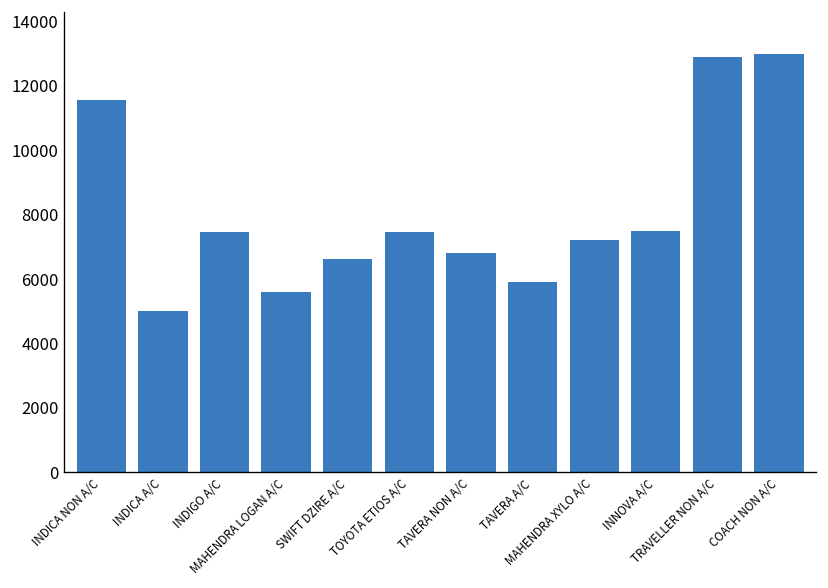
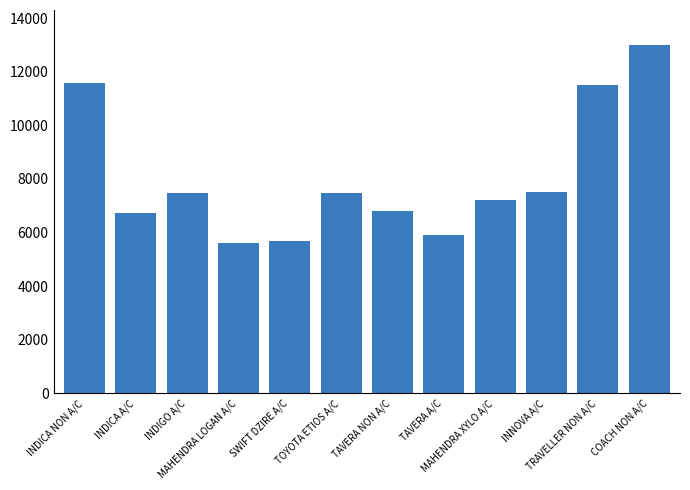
INDICA A/C: 5000 -> 6700
SWIFT DZIRE A/C: 6600 -> 5700
TRAVELLER NON A/C: 12900 -> 11500
